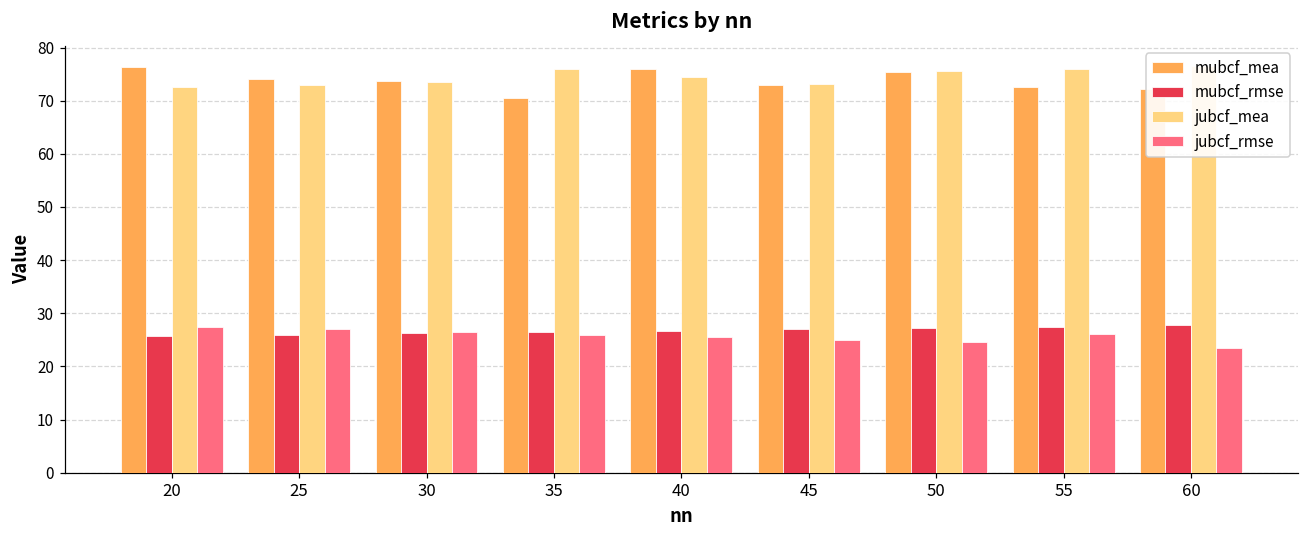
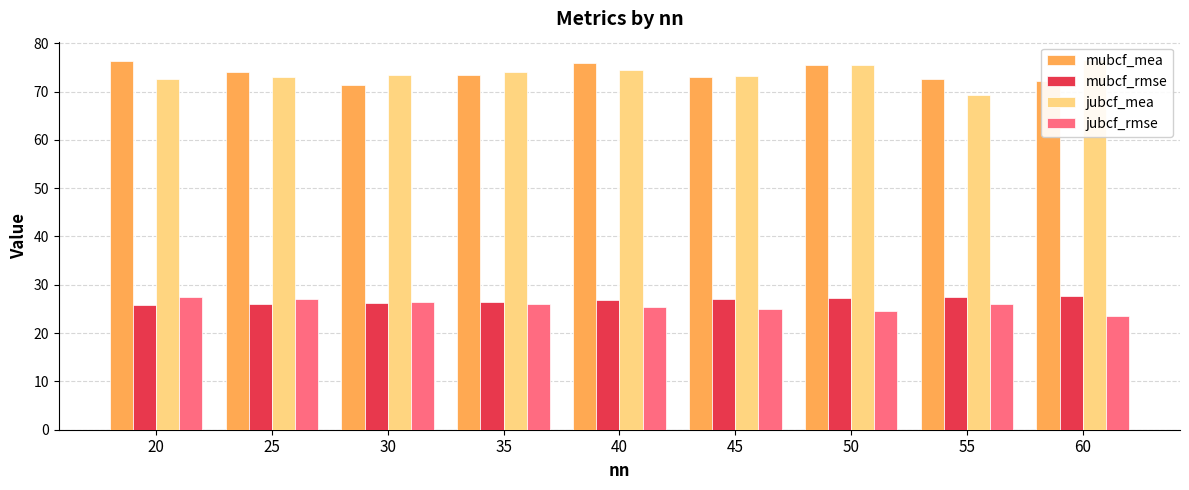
mubcf_mea, 30: 74 -> 71
mubcf_mea, 35: 71 -> 74
jubcf_mea, 35: 76 -> 74
jubcf_mea, 55: 76 -> 69
